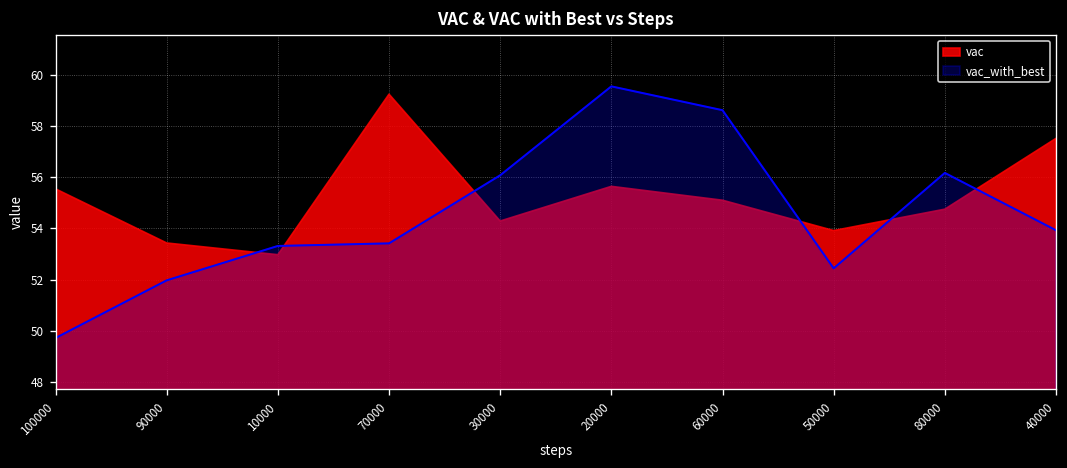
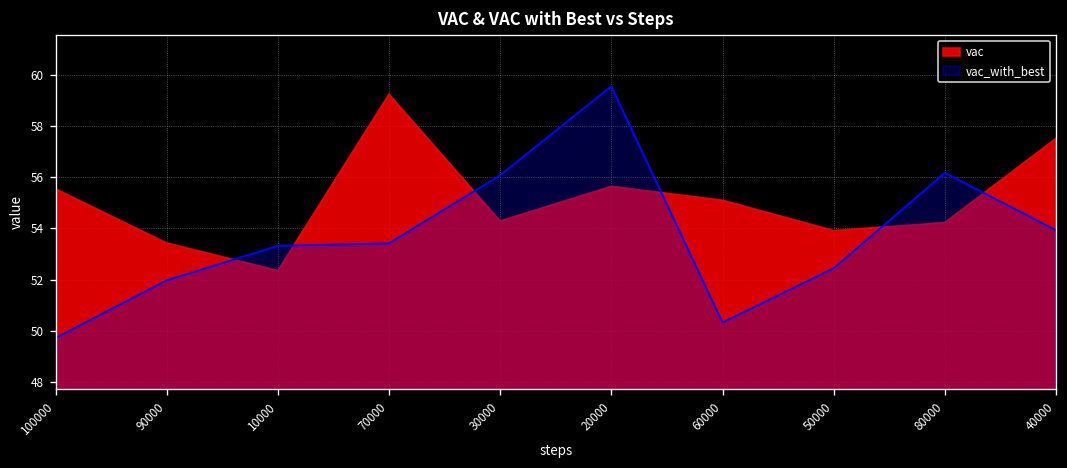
vac, 10000: 53.0 -> 52.4
vac_with_best, 60000: 58.6 -> 50.3
vac, 80000: 54.8 -> 54.2
